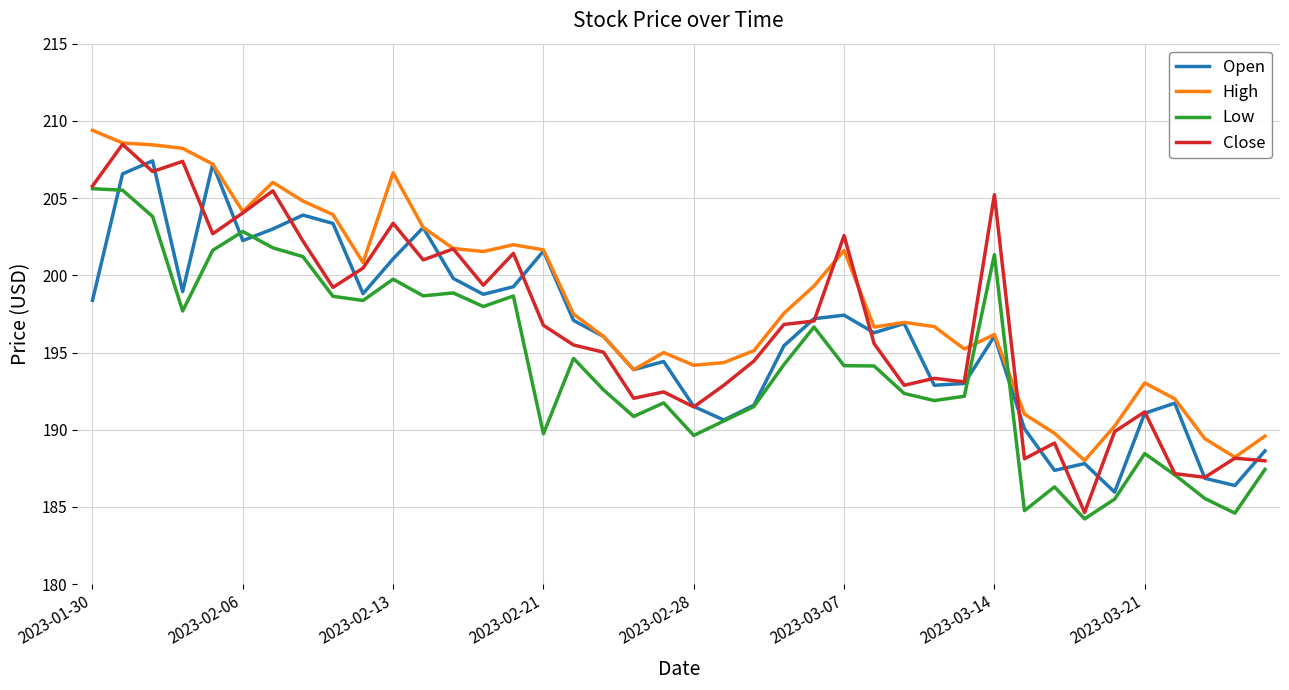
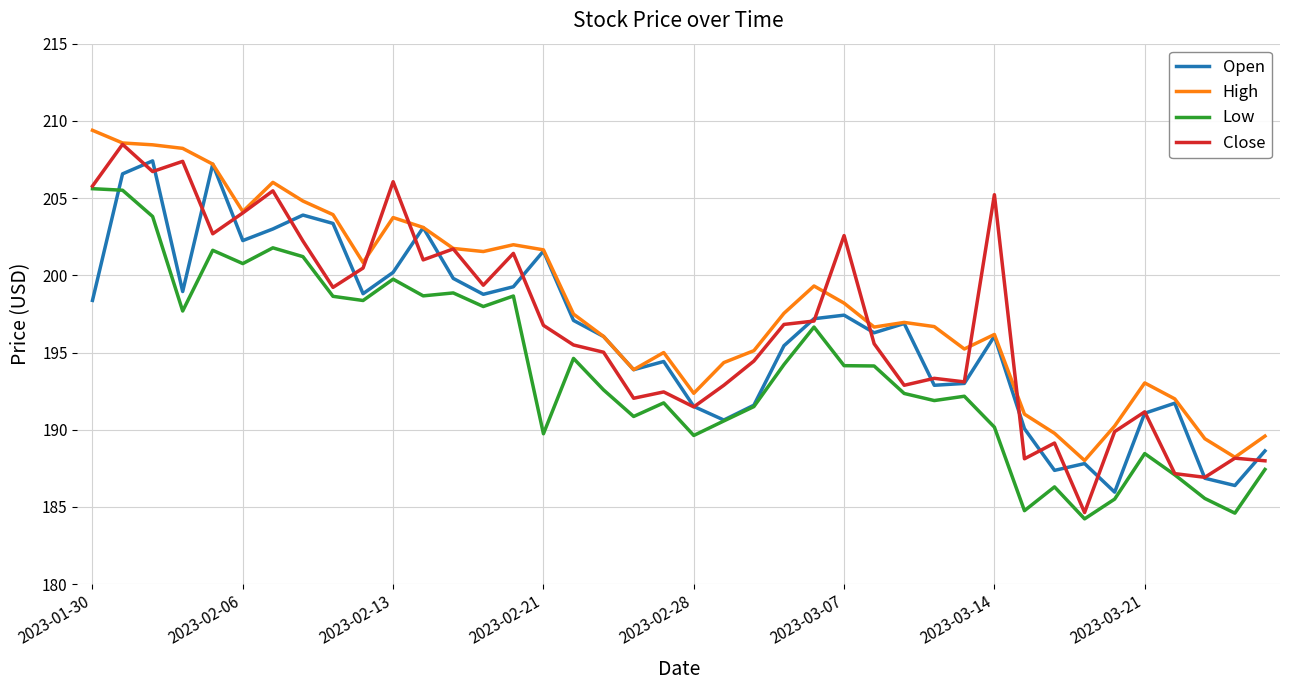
Low, 2023-02-06: 202.8 -> 200.8
Open, 2023-02-13: 201.1 -> 200.2
High, 2023-02-13: 206.6 -> 203.7
Close, 2023-02-13: 203.4 -> 206.1
High, 2023-02-28: 194.2 -> 192.4
High, 2023-03-07: 201.6 -> 198.2
Low, 2023-03-14: 201.3 -> 190.2
